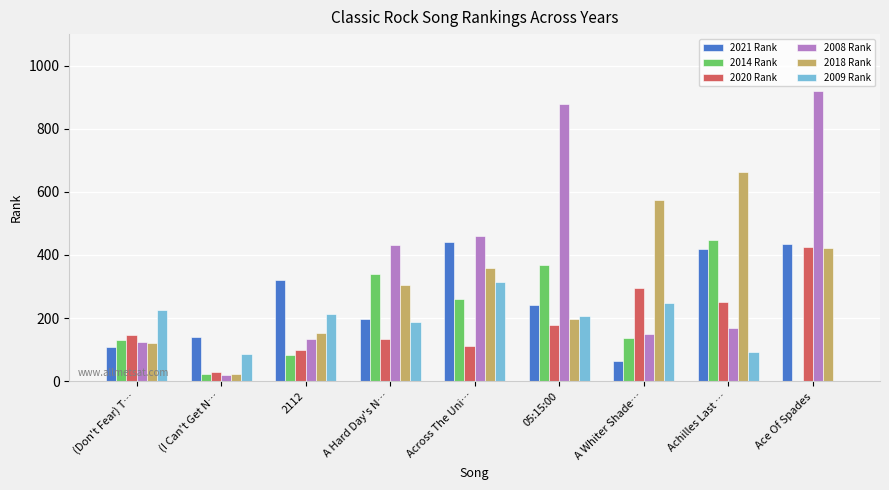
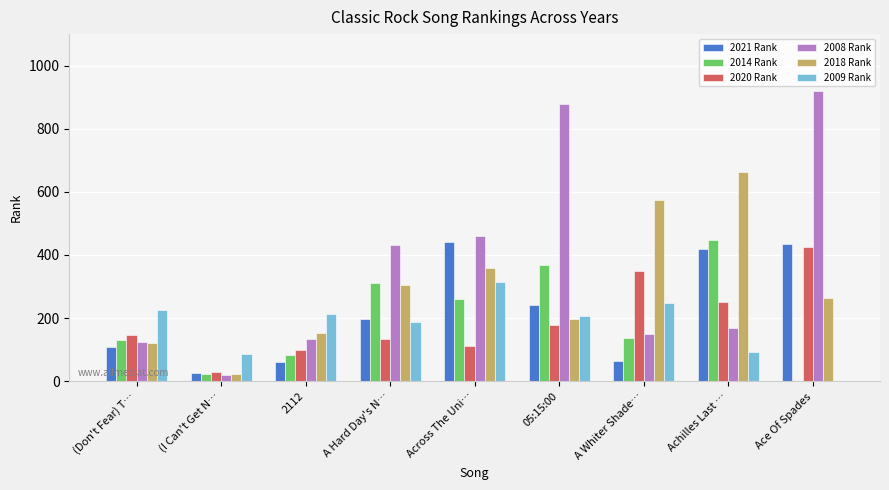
2021 Rank, (I Can't Get N…: 140 -> 30
2021 Rank, 2112: 320 -> 60
2014 Rank, A Hard Day's N…: 340 -> 310
2020 Rank, A Whiter Shade…: 290 -> 350
2018 Rank, Ace Of Spades: 420 -> 270
